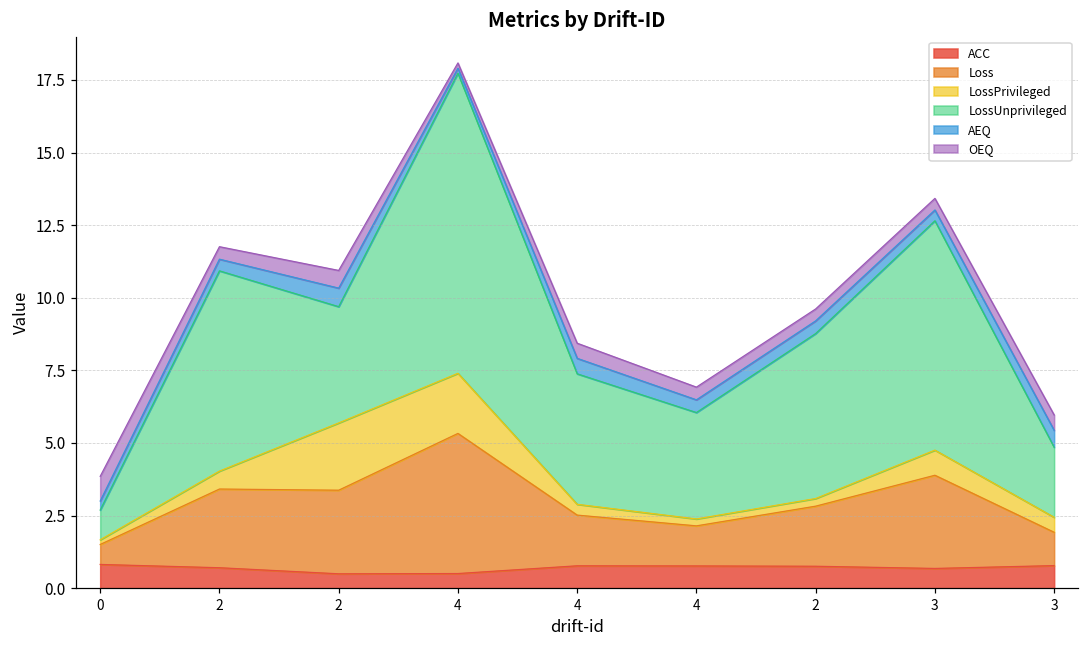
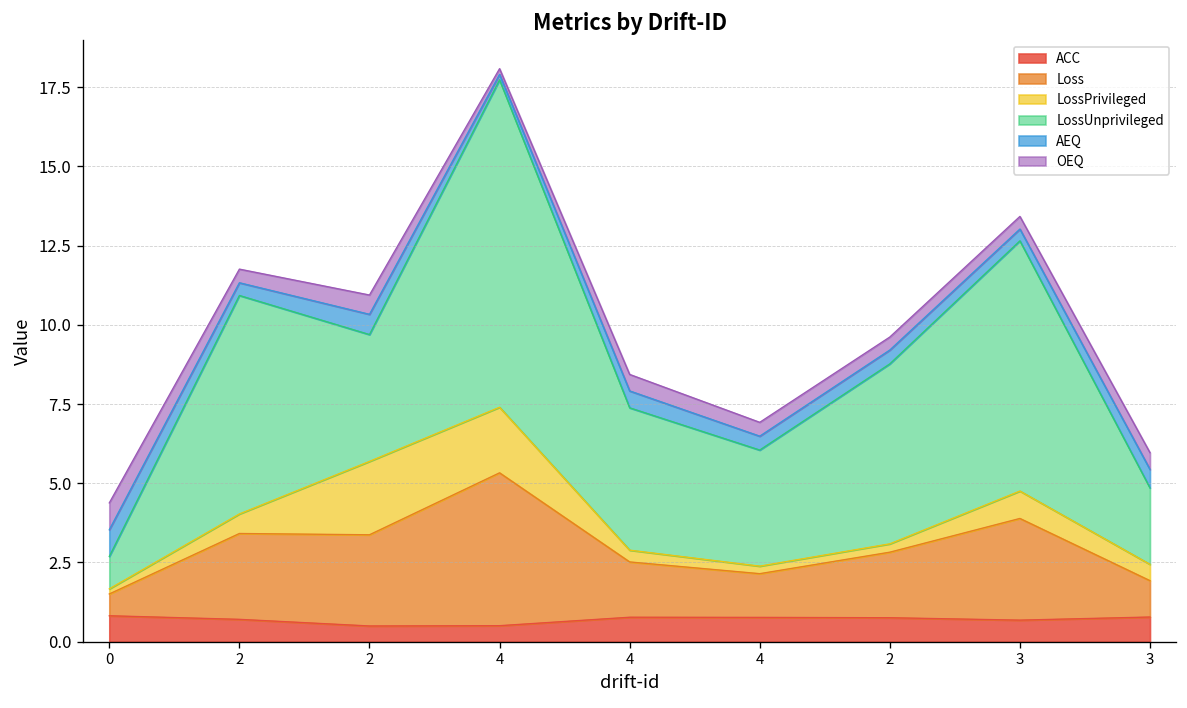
AEQ, 0: 0.3 -> 0.8
